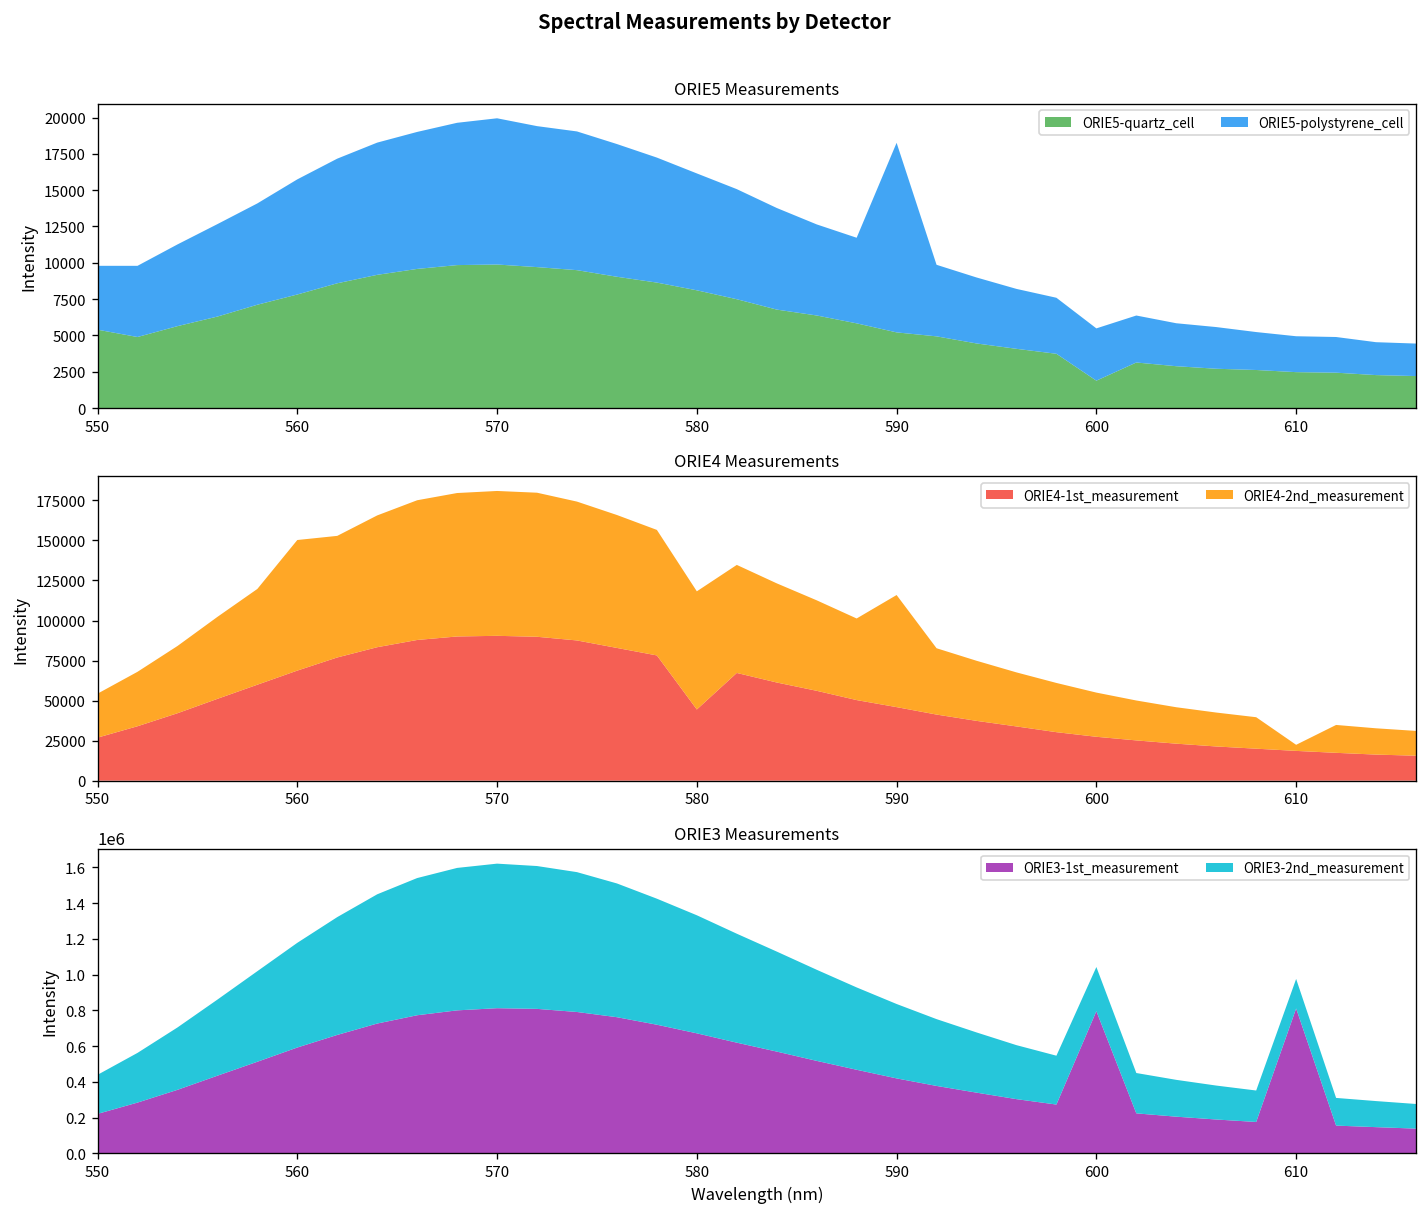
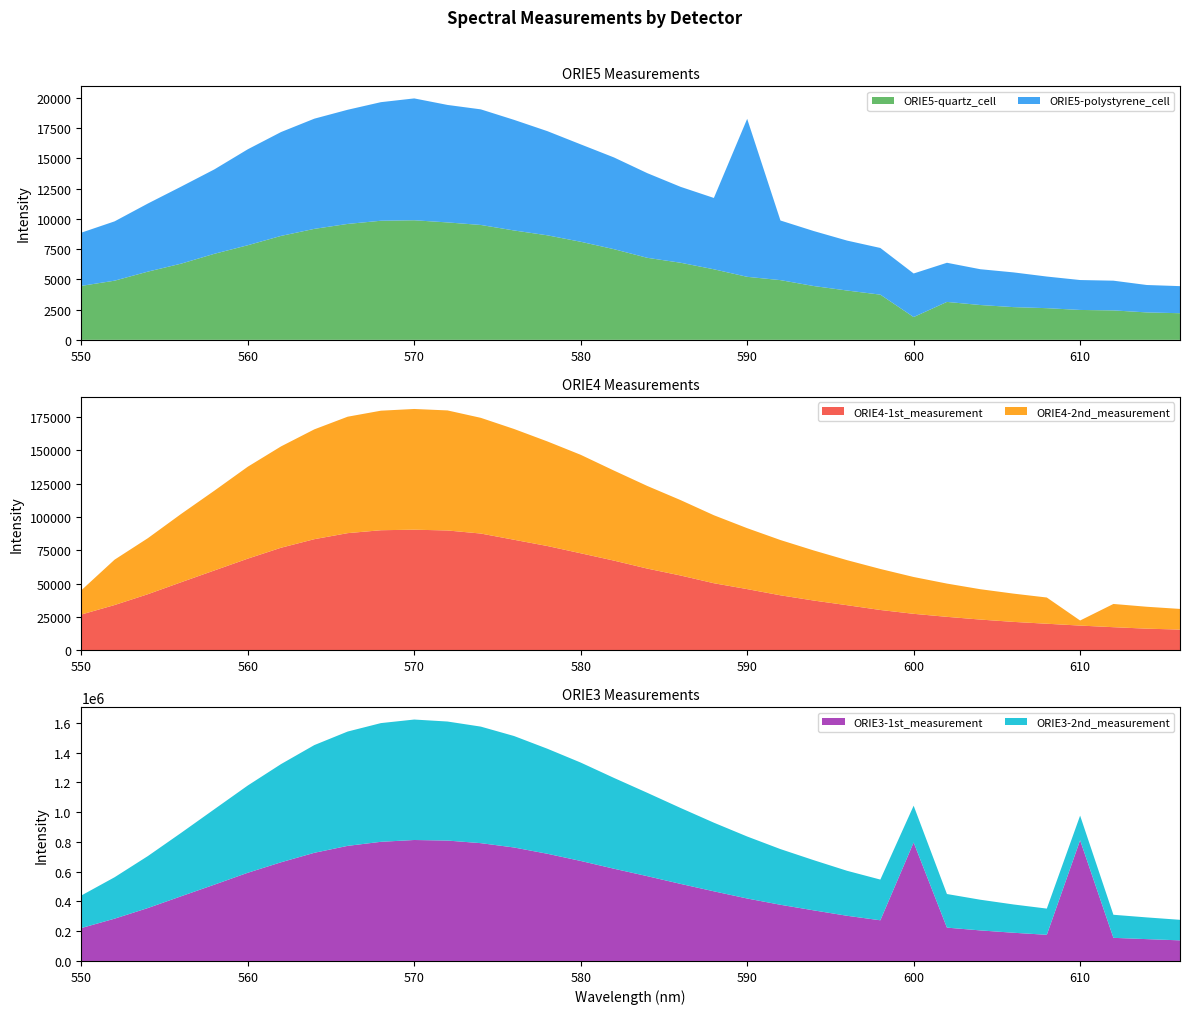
ORIE5 Measurements, ORIE5-quartz_cell, 550: 5400 -> 4500
ORIE4 Measurements, ORIE4-2nd_measurement, 550: 27000 -> 18000
ORIE4 Measurements, ORIE4-2nd_measurement, 560: 82000 -> 69000
ORIE4 Measurements, ORIE4-1st_measurement, 580: 44000 -> 73000
ORIE4 Measurements, ORIE4-2nd_measurement, 590: 70000 -> 46000
